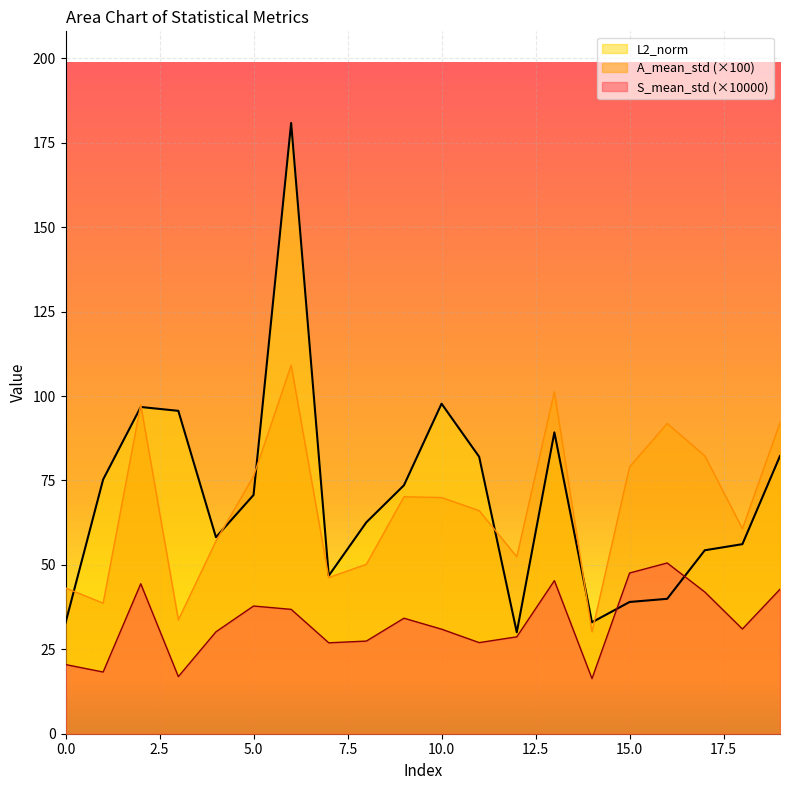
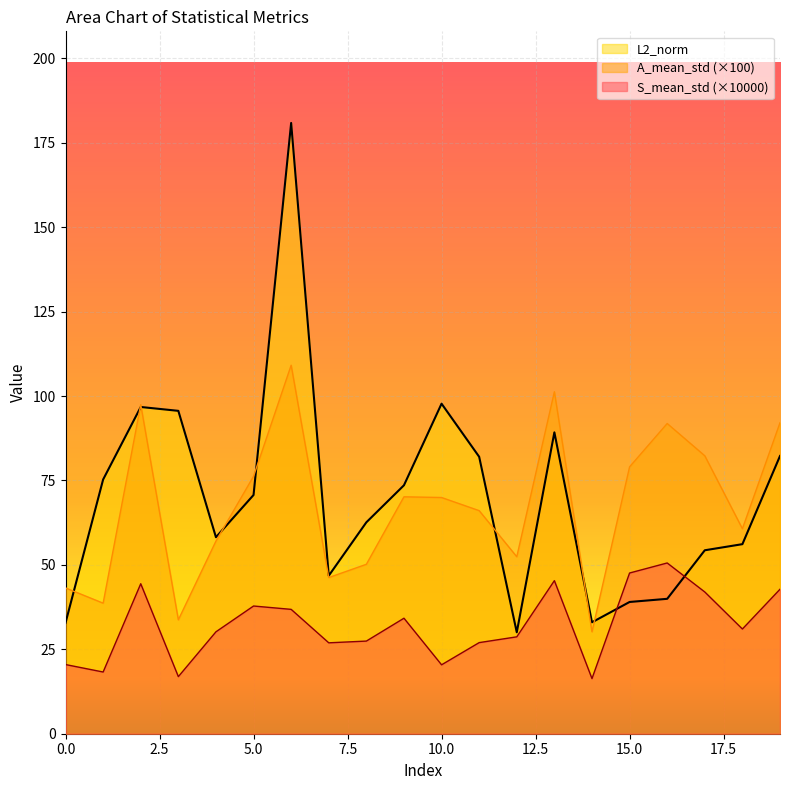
S_mean_std (×10000), 10.0: 31 -> 20
